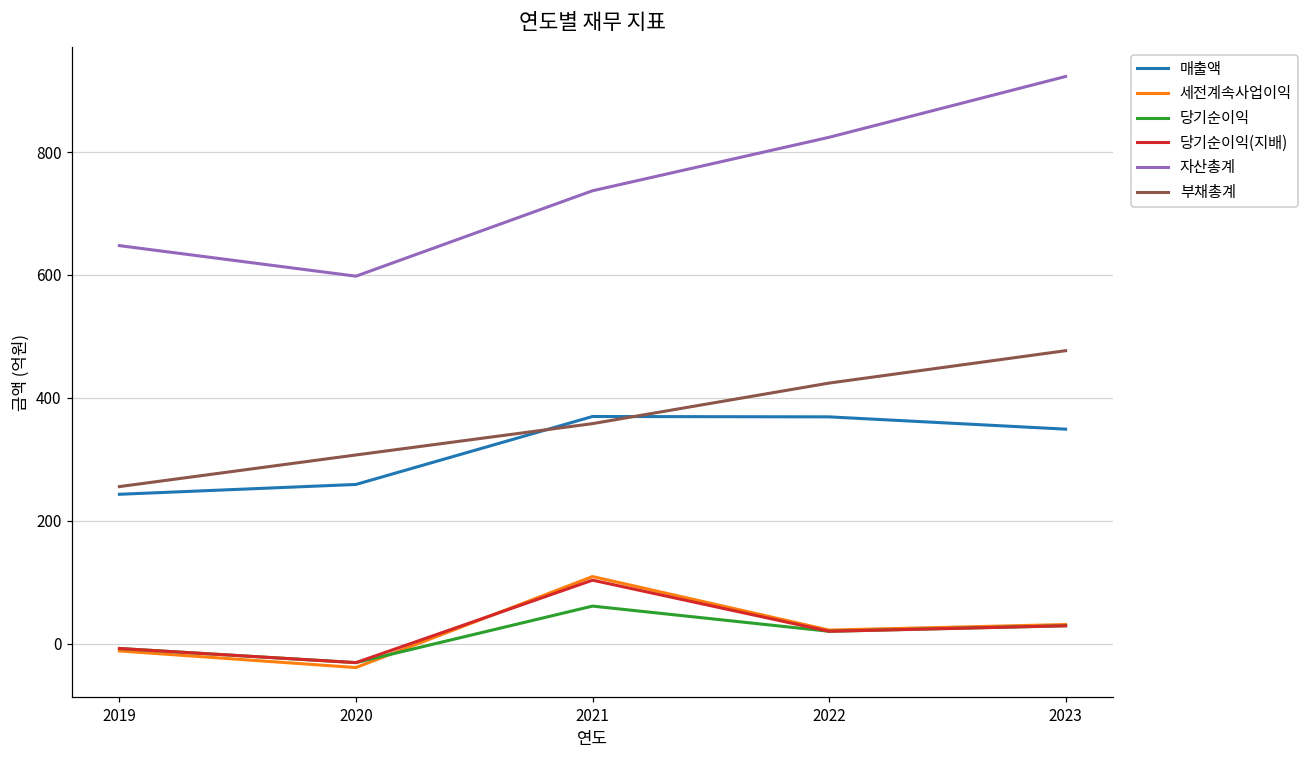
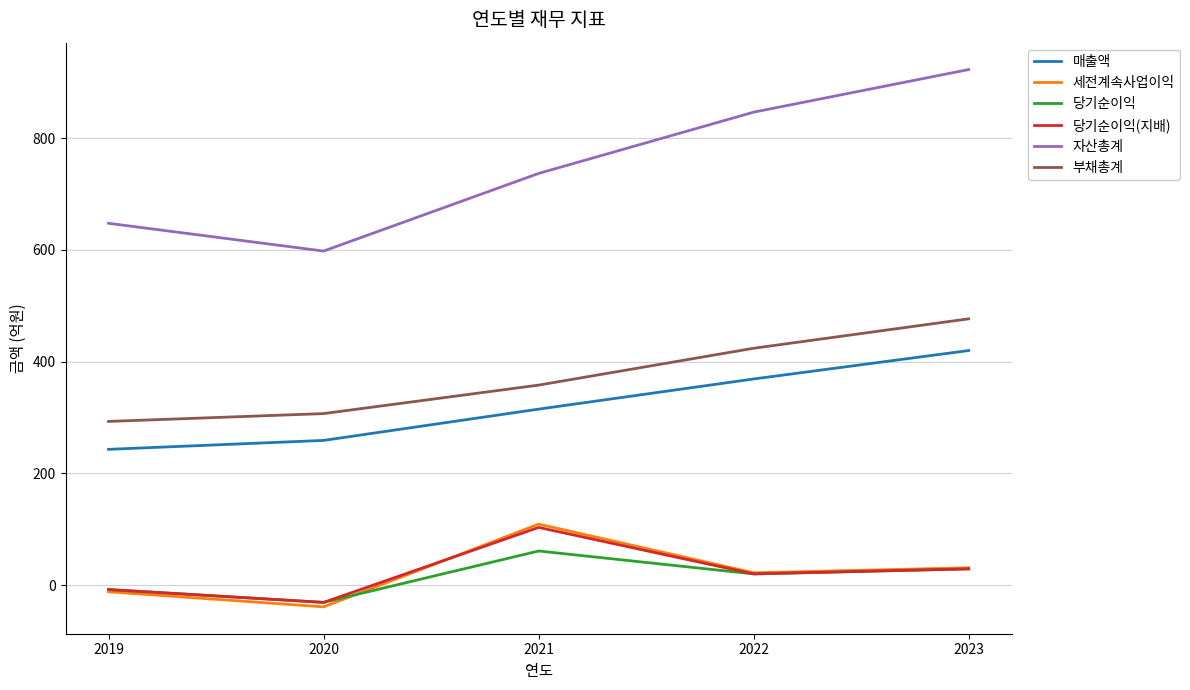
부채총계, 2019: 260 -> 290
매출액, 2021: 370 -> 320
자산총계, 2022: 820 -> 850
매출액, 2023: 350 -> 420
